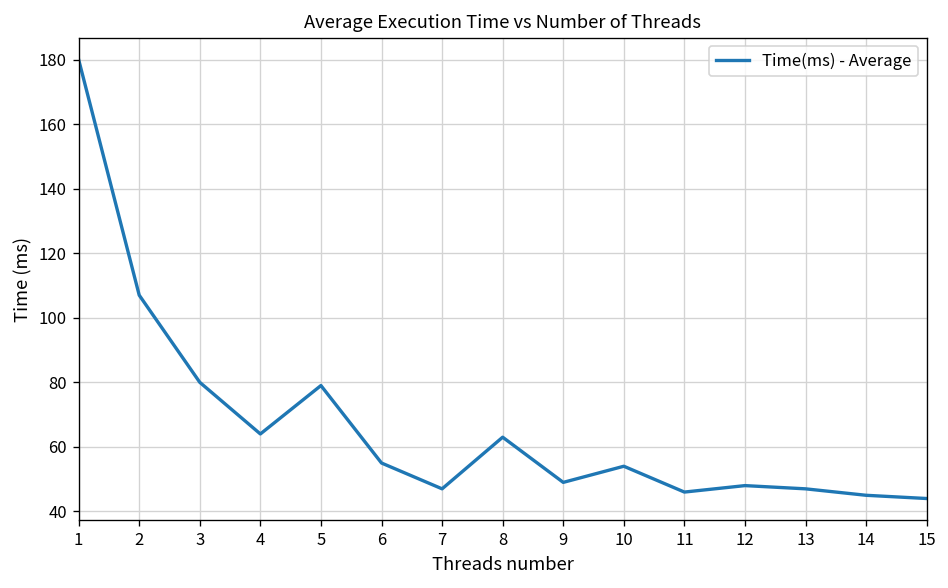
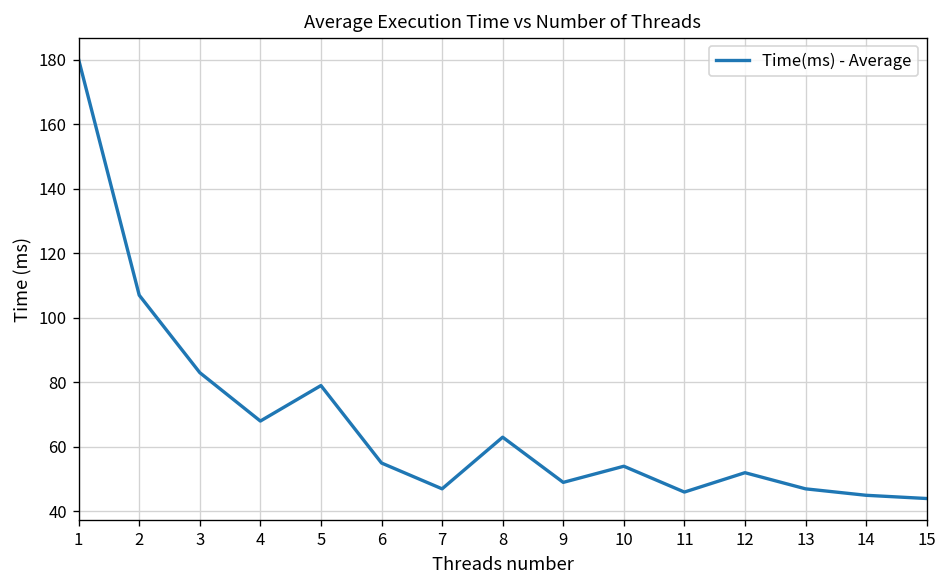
3: 80 -> 83
4: 64 -> 68
12: 48 -> 52
